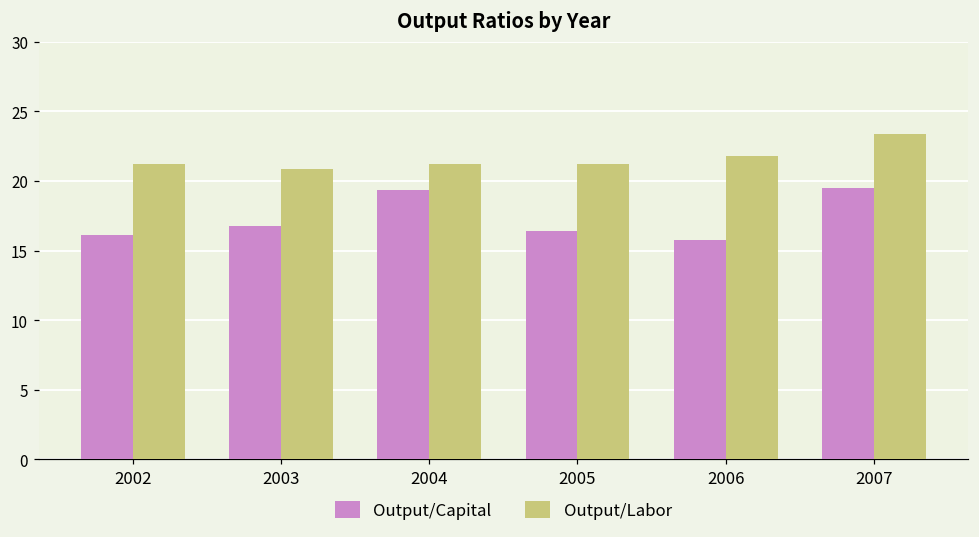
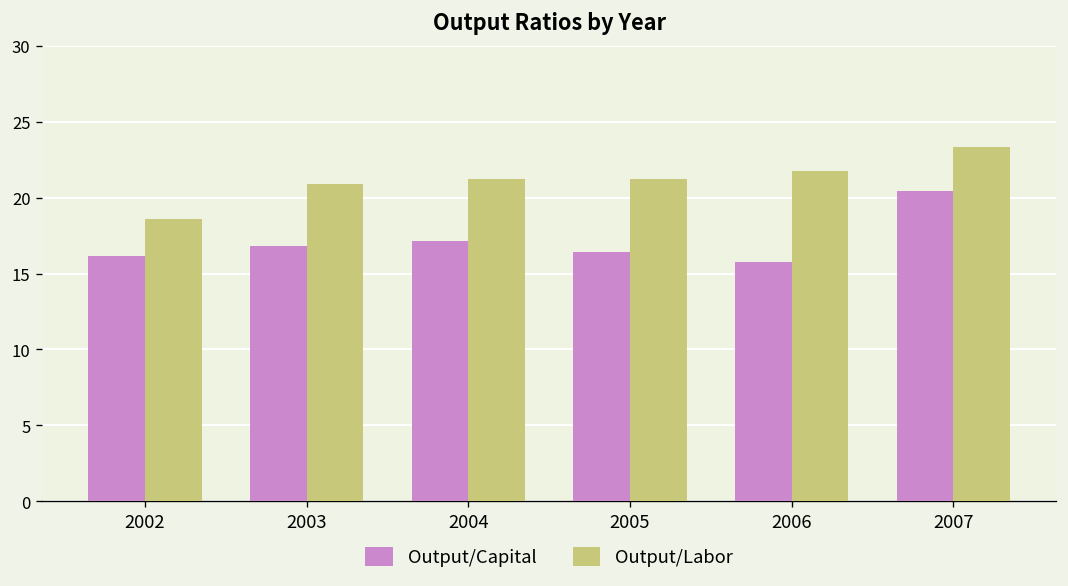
Output/Labor, 2002: 21.2 -> 18.6
Output/Capital, 2004: 19.3 -> 17.1
Output/Capital, 2007: 19.5 -> 20.5
